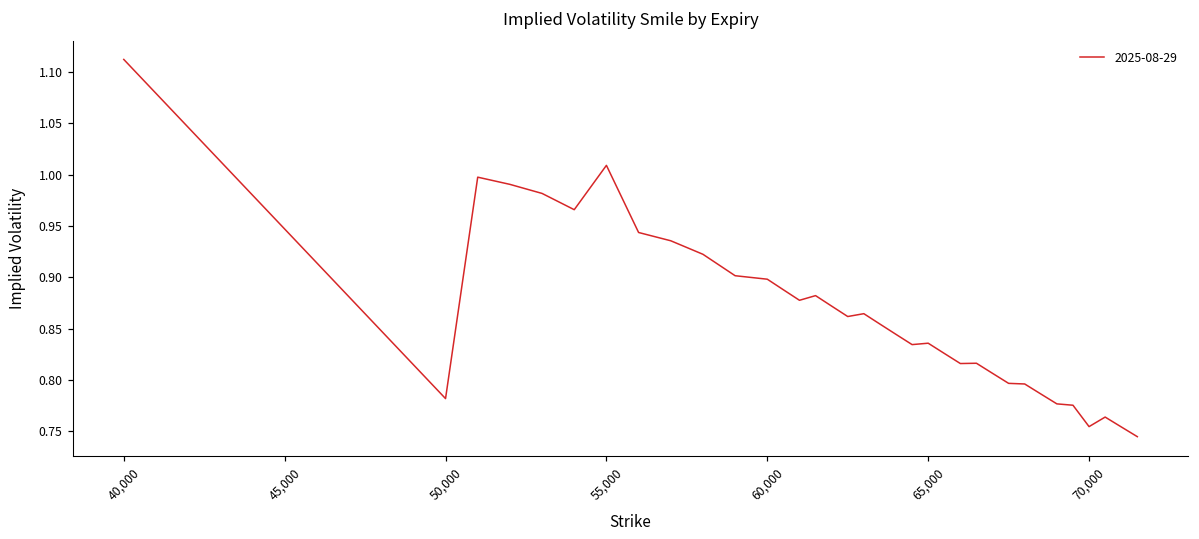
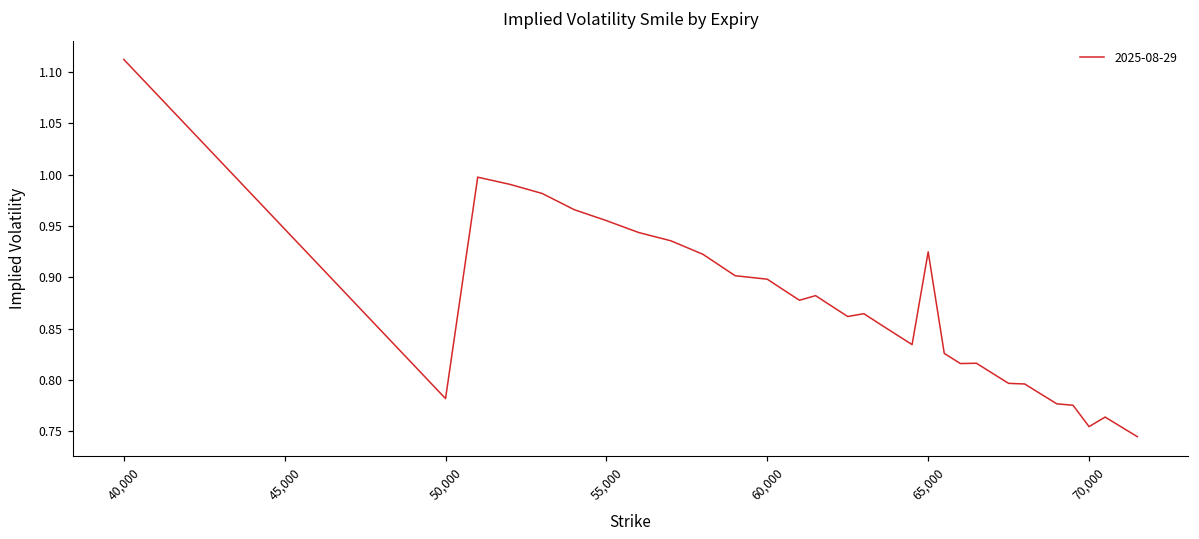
55,000: 1.01 -> 0.96
65,000: 0.84 -> 0.92
